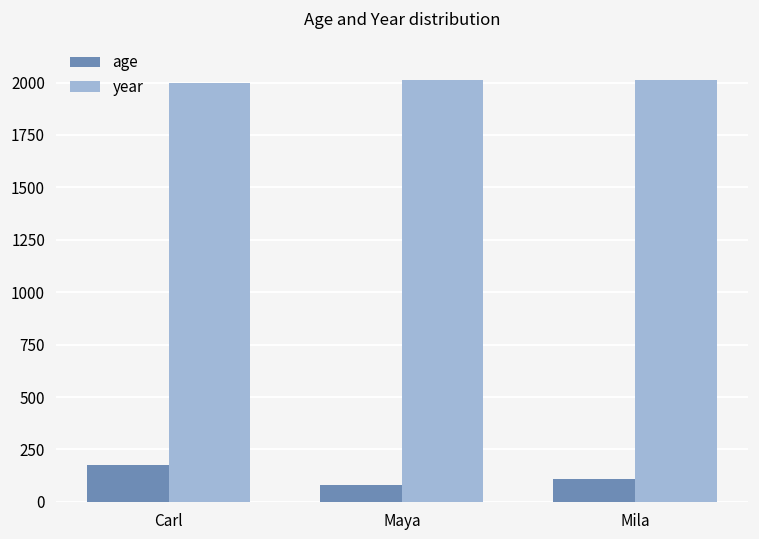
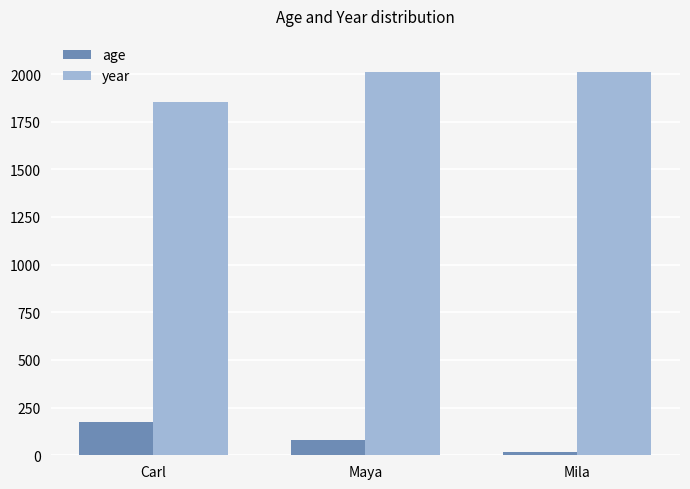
year, Carl: 2000 -> 1850
age, Mila: 110 -> 20
